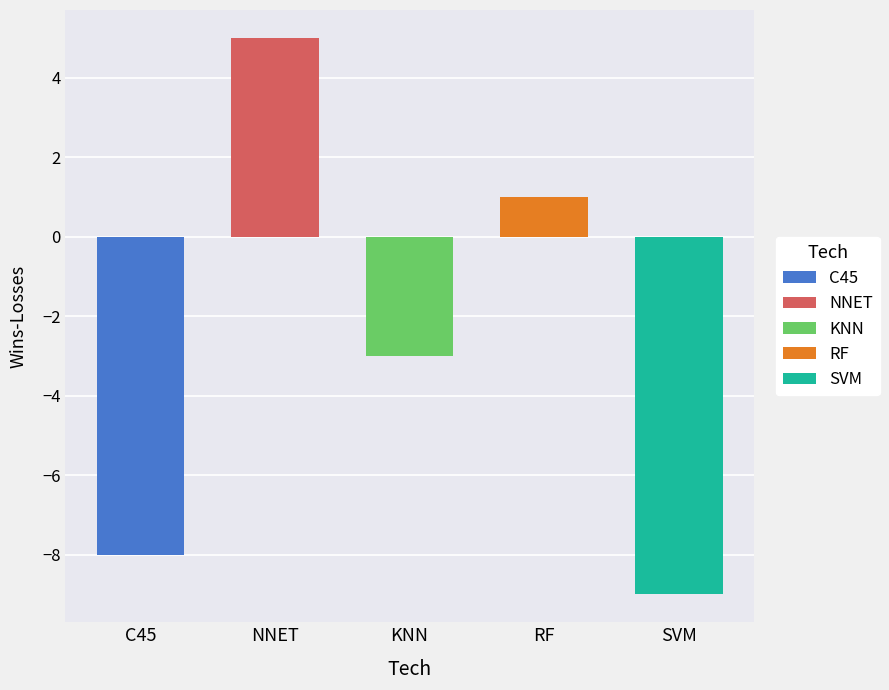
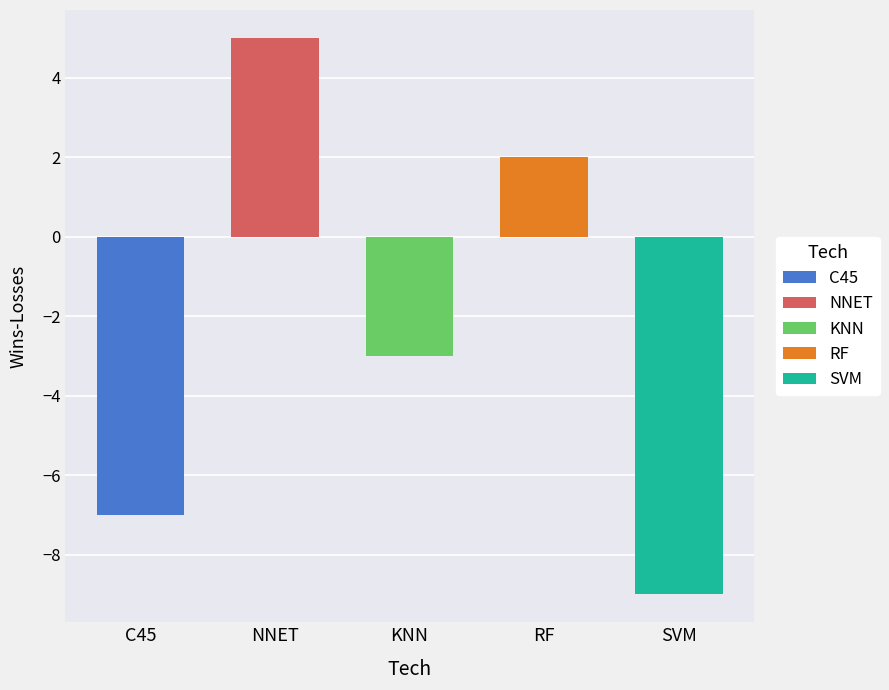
C45: -8 -> -7
RF: 1 -> 2
